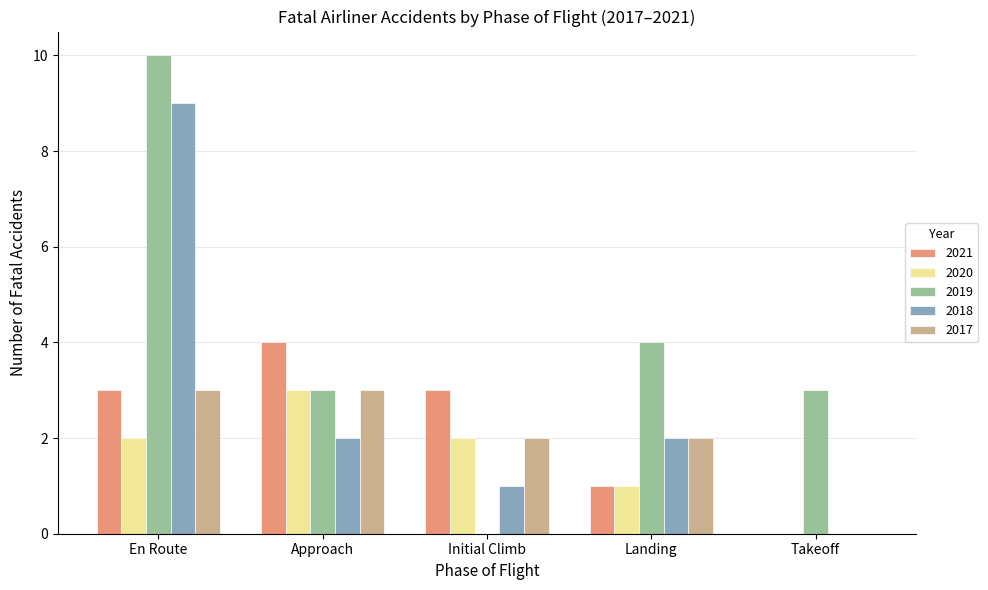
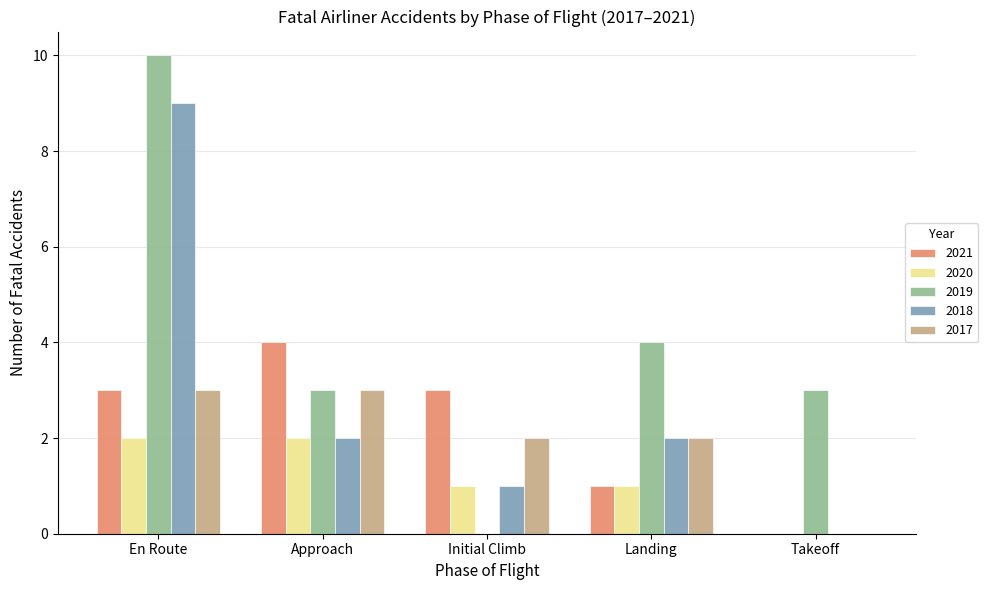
2020, Approach: 3 -> 2
2020, Initial Climb: 2 -> 1
